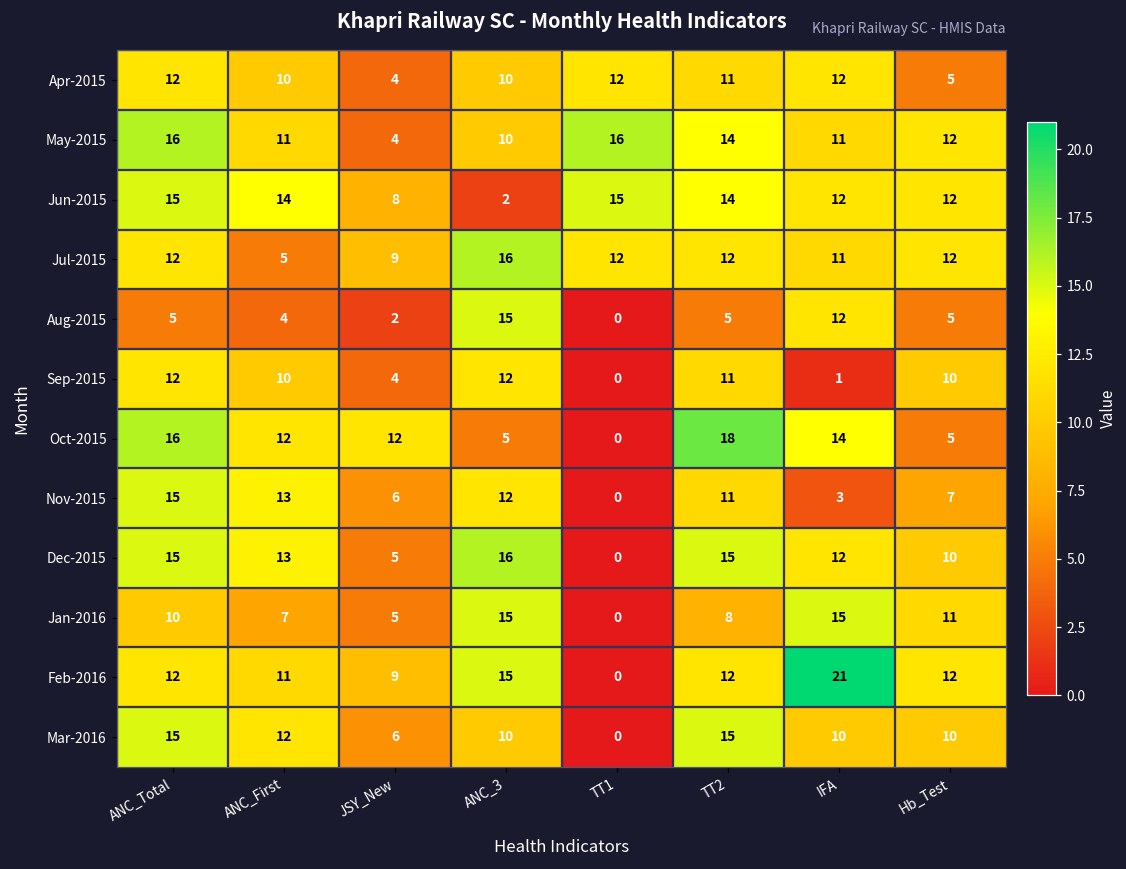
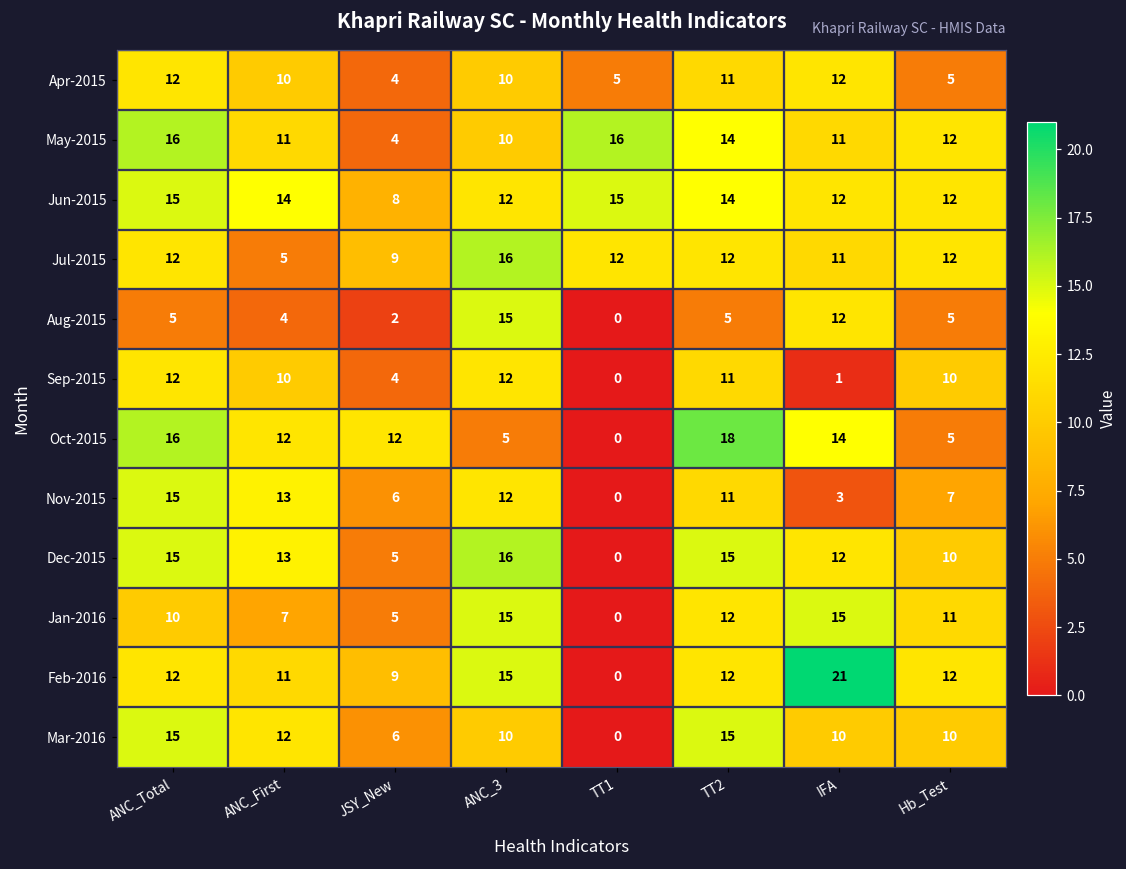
Apr-2015, TT1: 12 -> 5
Jun-2015, ANC_3: 2 -> 12
Jan-2016, TT2: 8 -> 12
